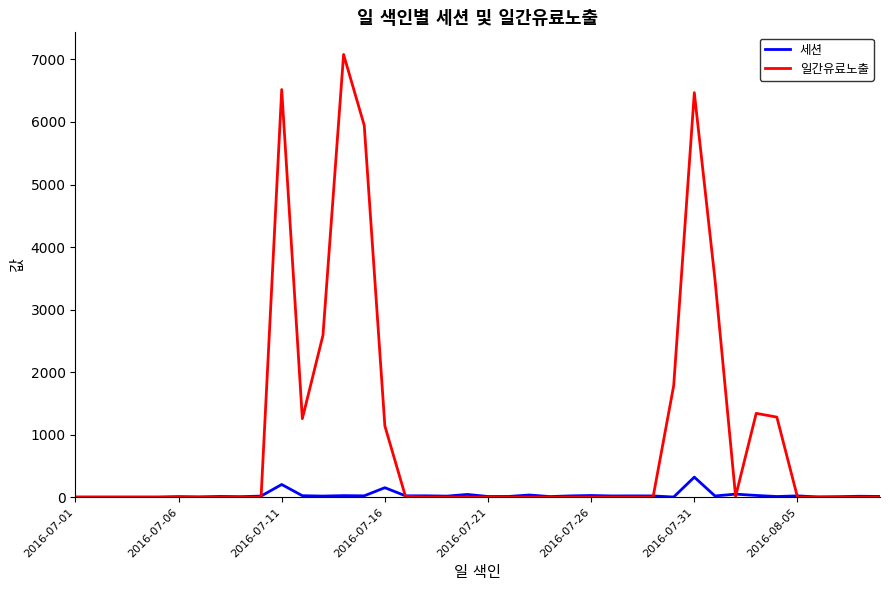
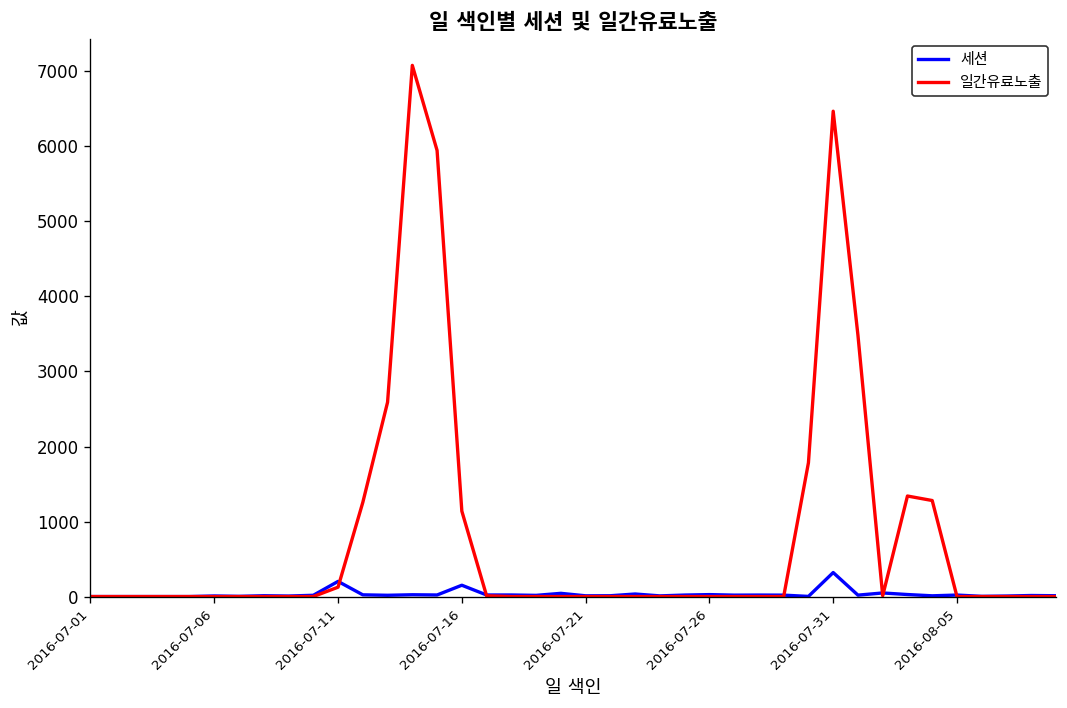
일간유료노출, 2016-07-11: 6500 -> 100
